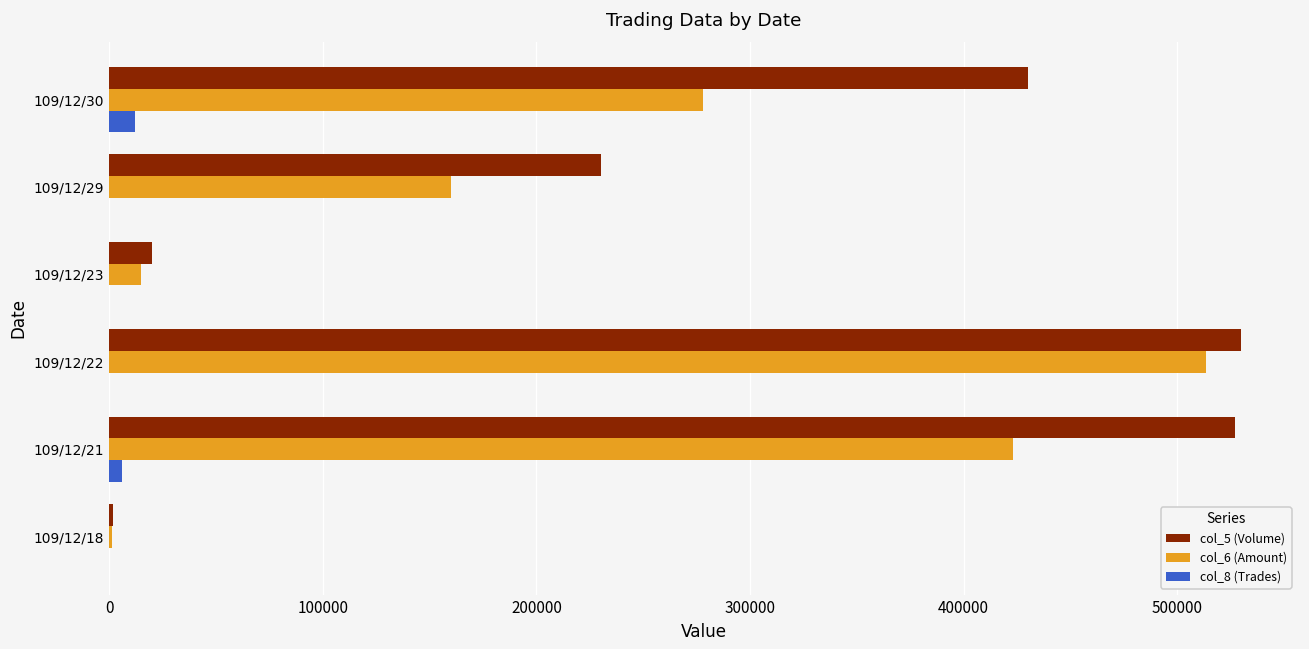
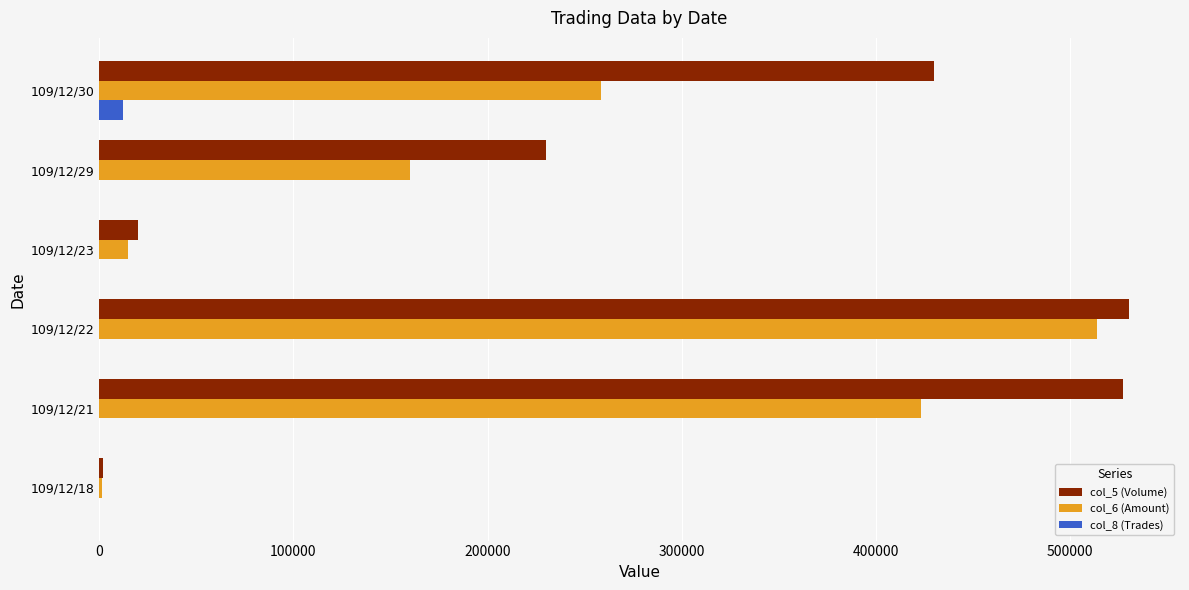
col_6 (Amount), 109/12/30: 278000 -> 259000
col_8 (Trades), 109/12/21: 6000 -> 0
